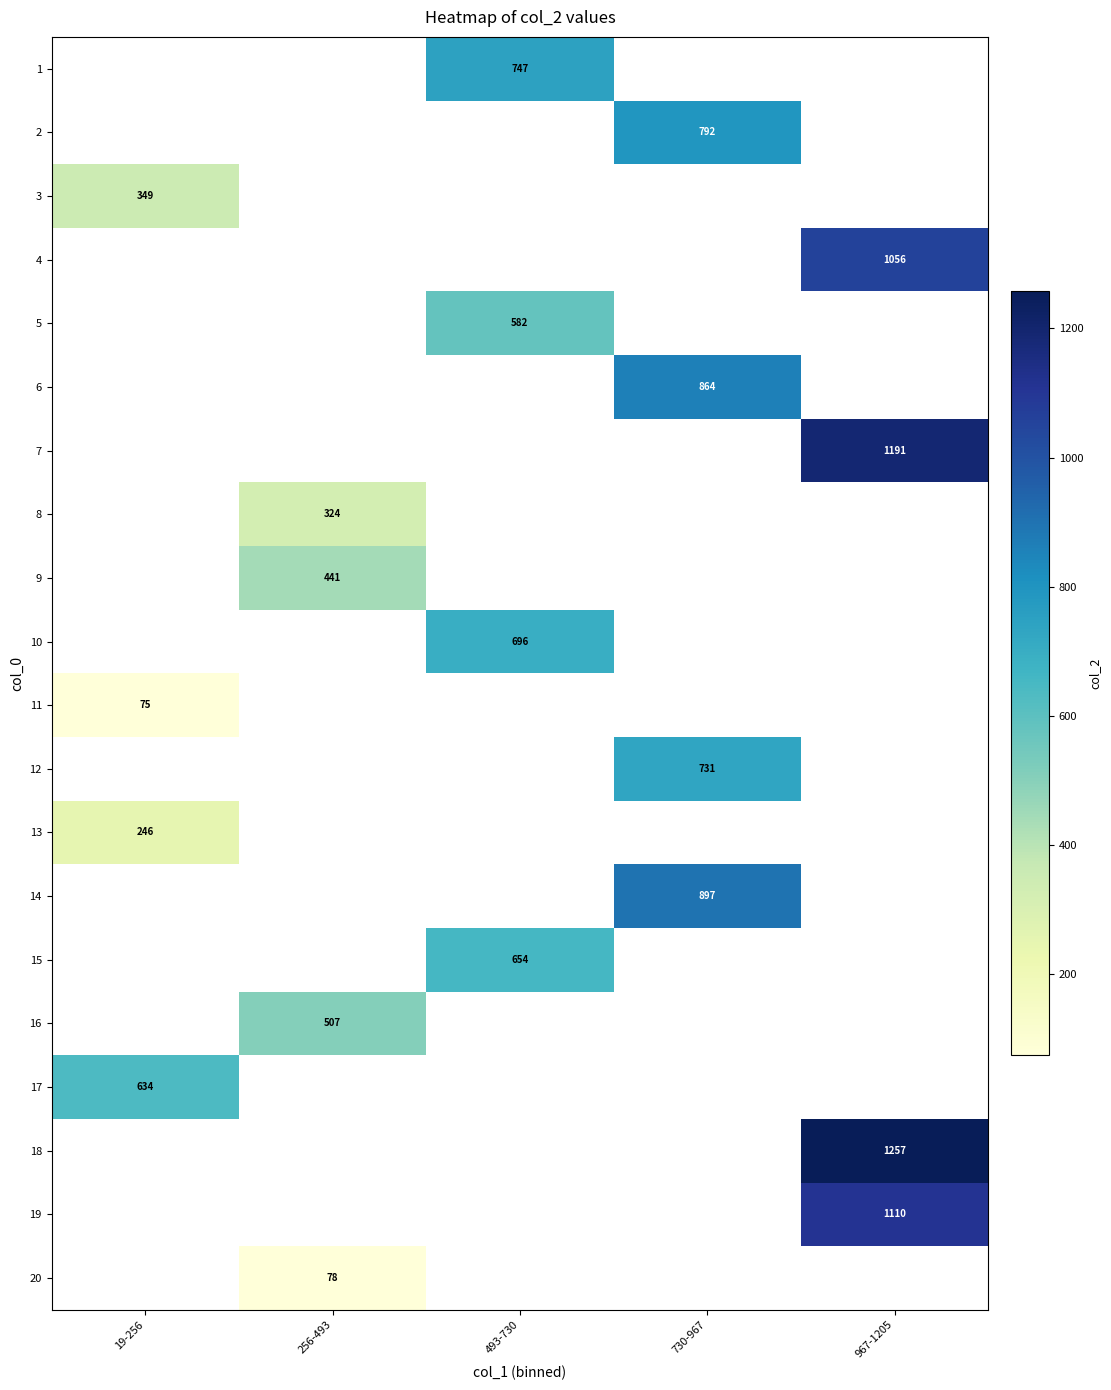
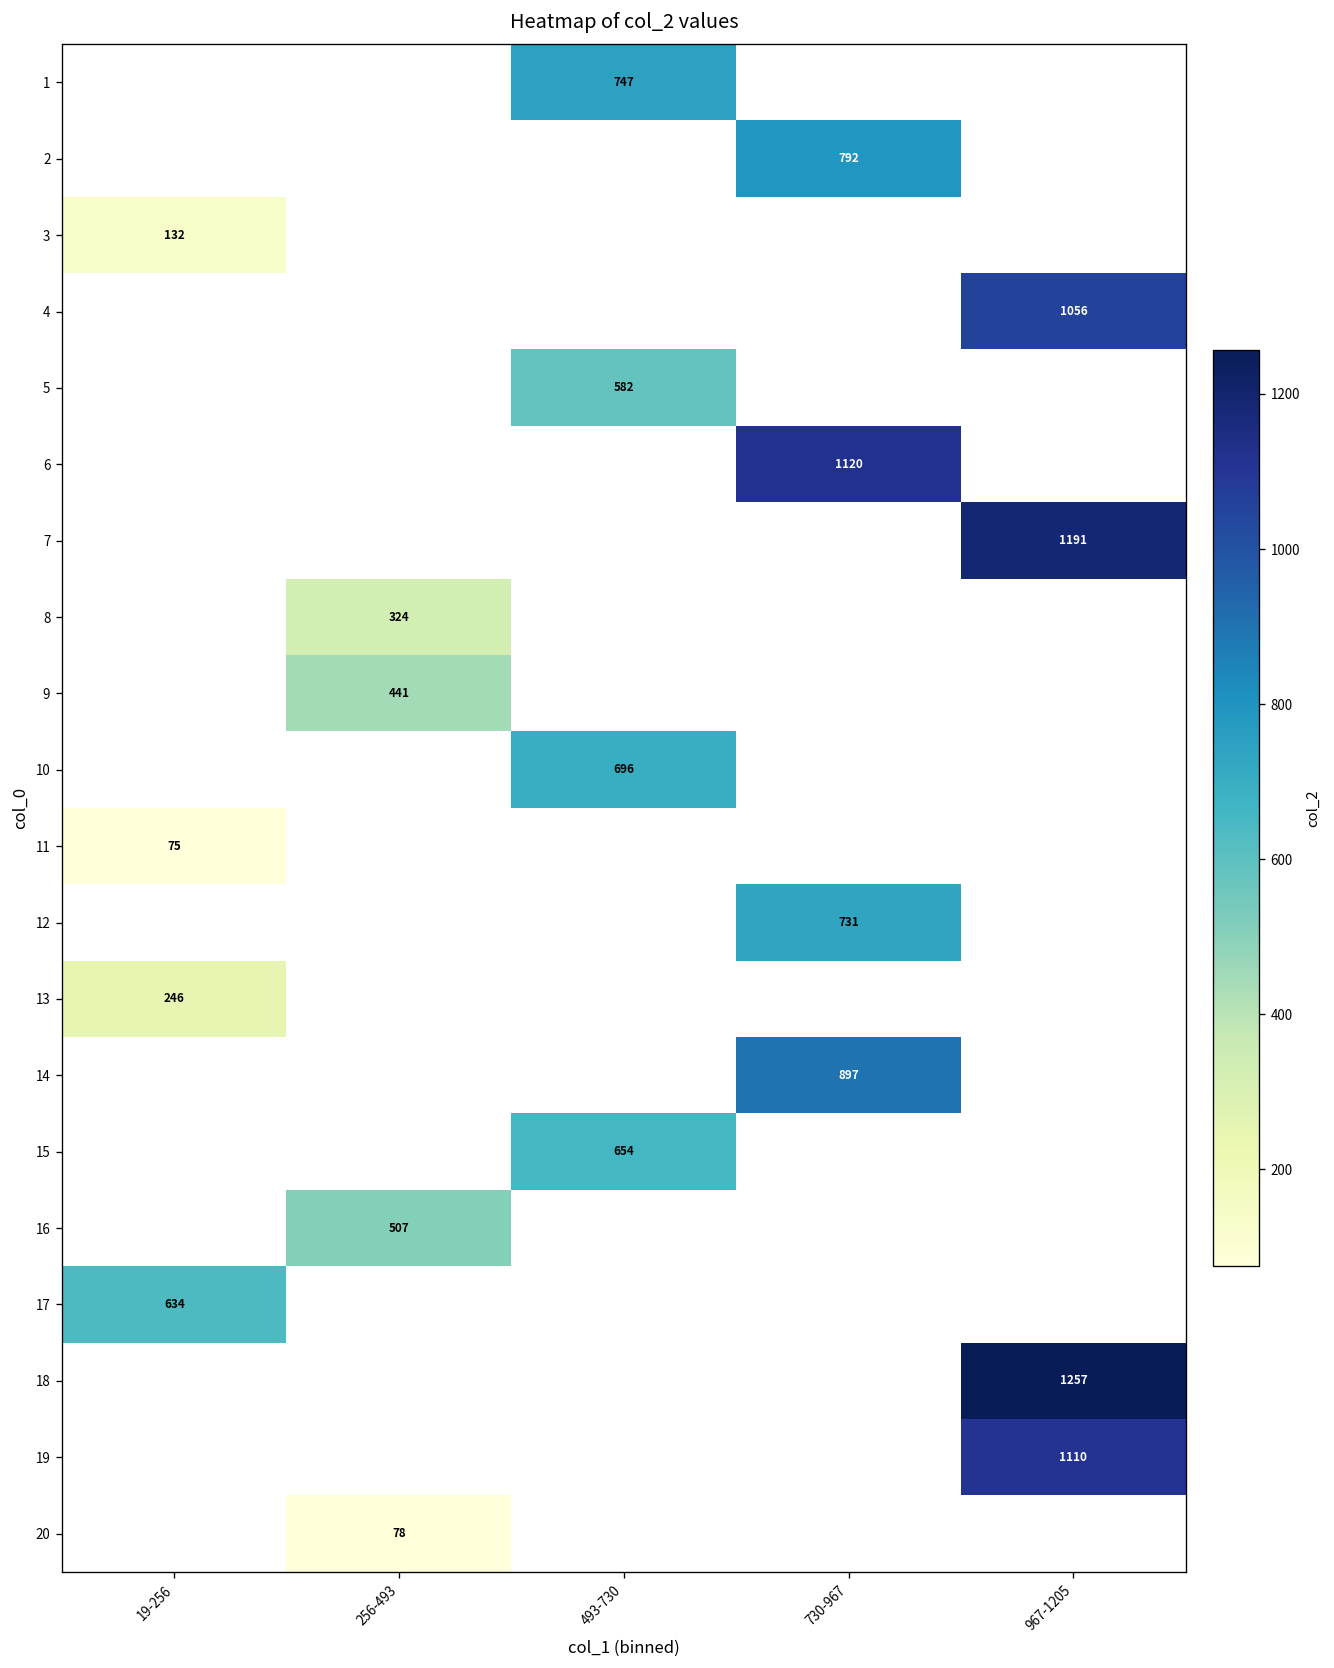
3, 19-256: 349 -> 132
6, 730-967: 864 -> 1120
